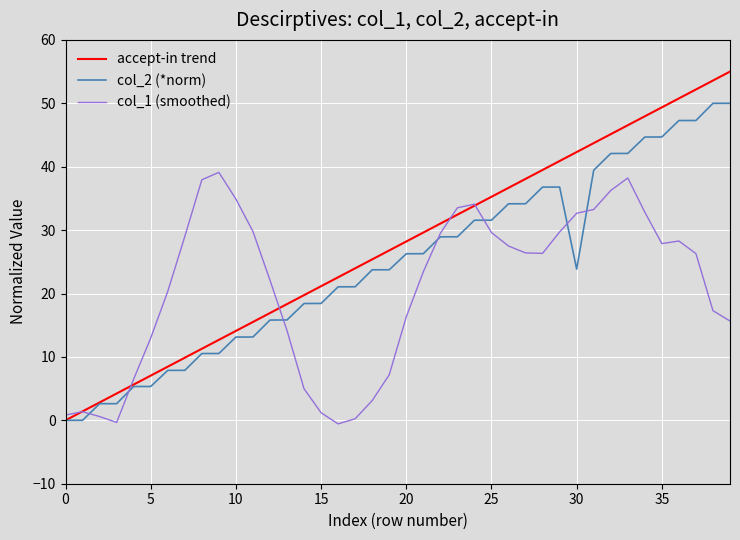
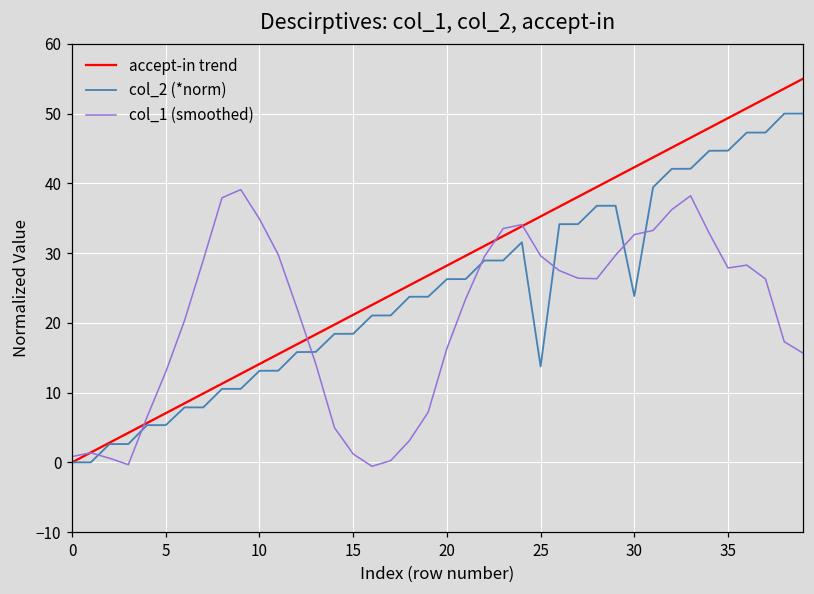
col_2 (*norm), 25: 32 -> 14
